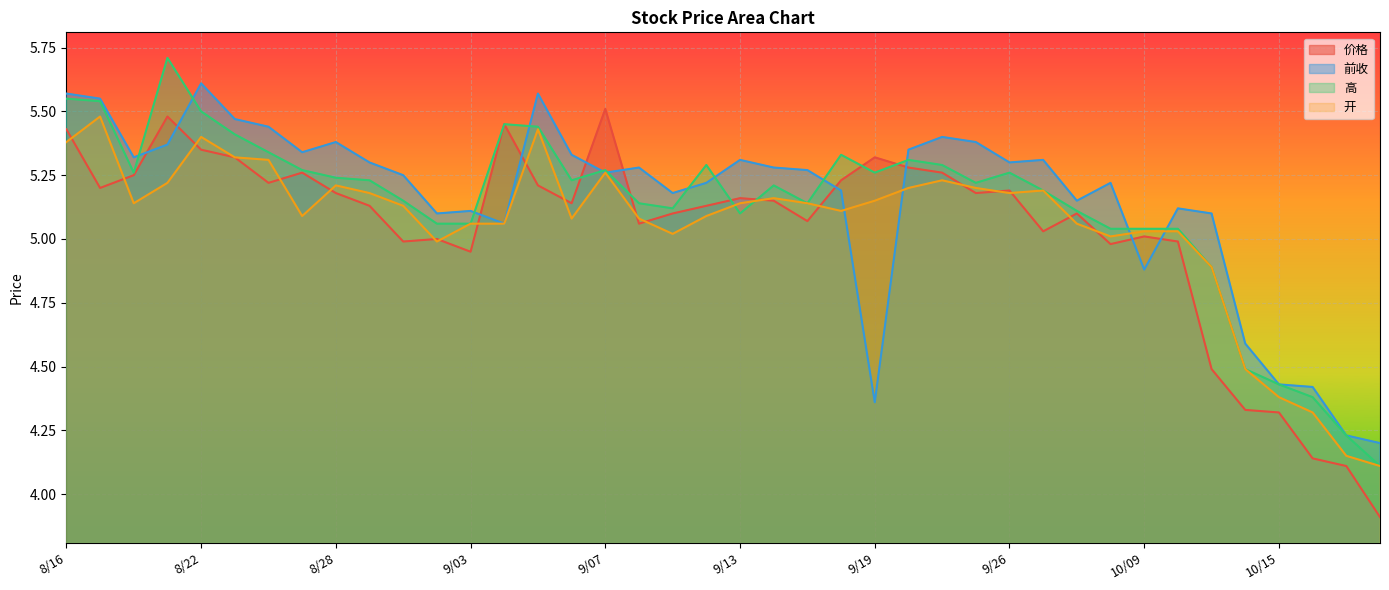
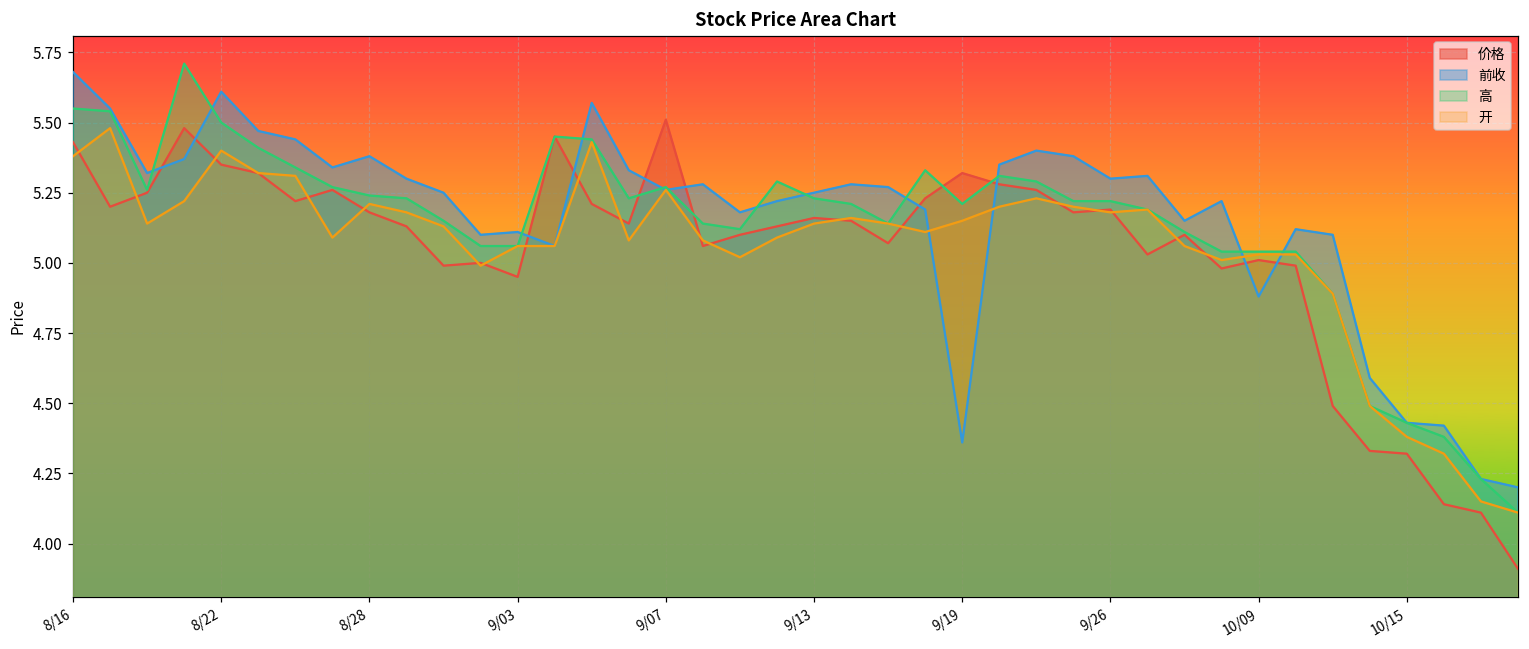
前收, 8/16: 5.57 -> 5.68
前收, 9/13: 5.31 -> 5.25
高, 9/13: 5.10 -> 5.23
高, 9/19: 5.26 -> 5.21
高, 9/26: 5.26 -> 5.22
